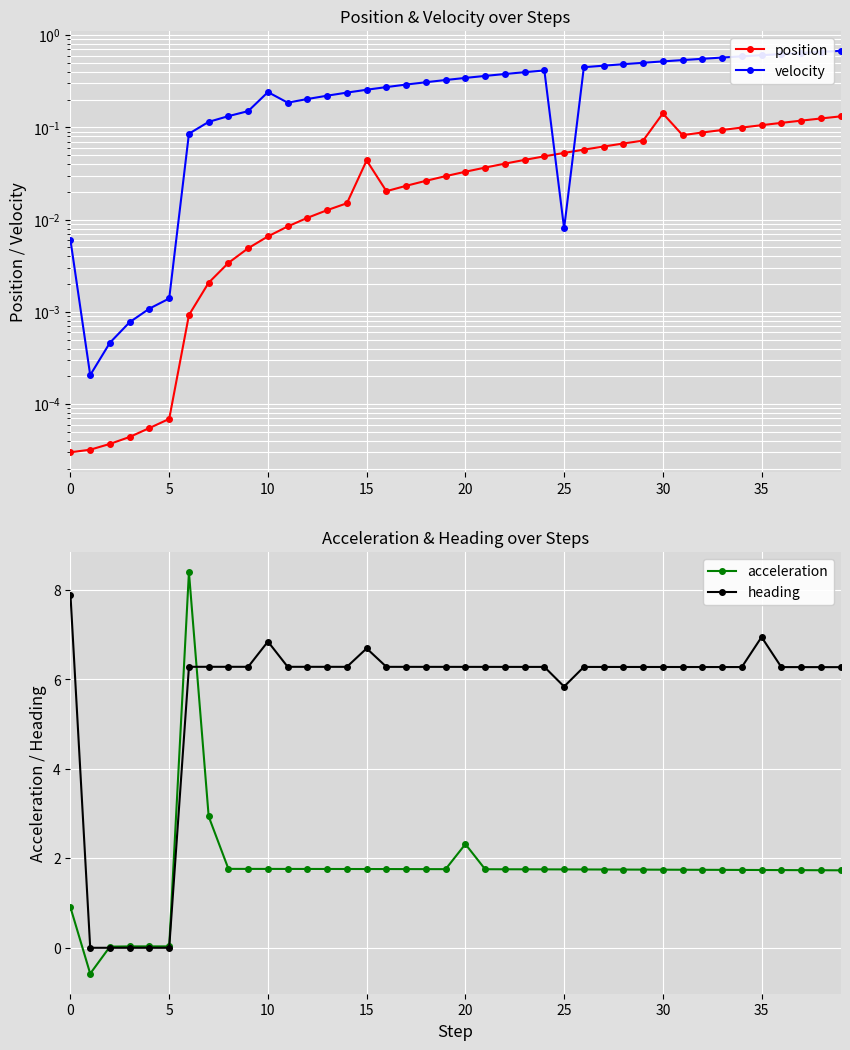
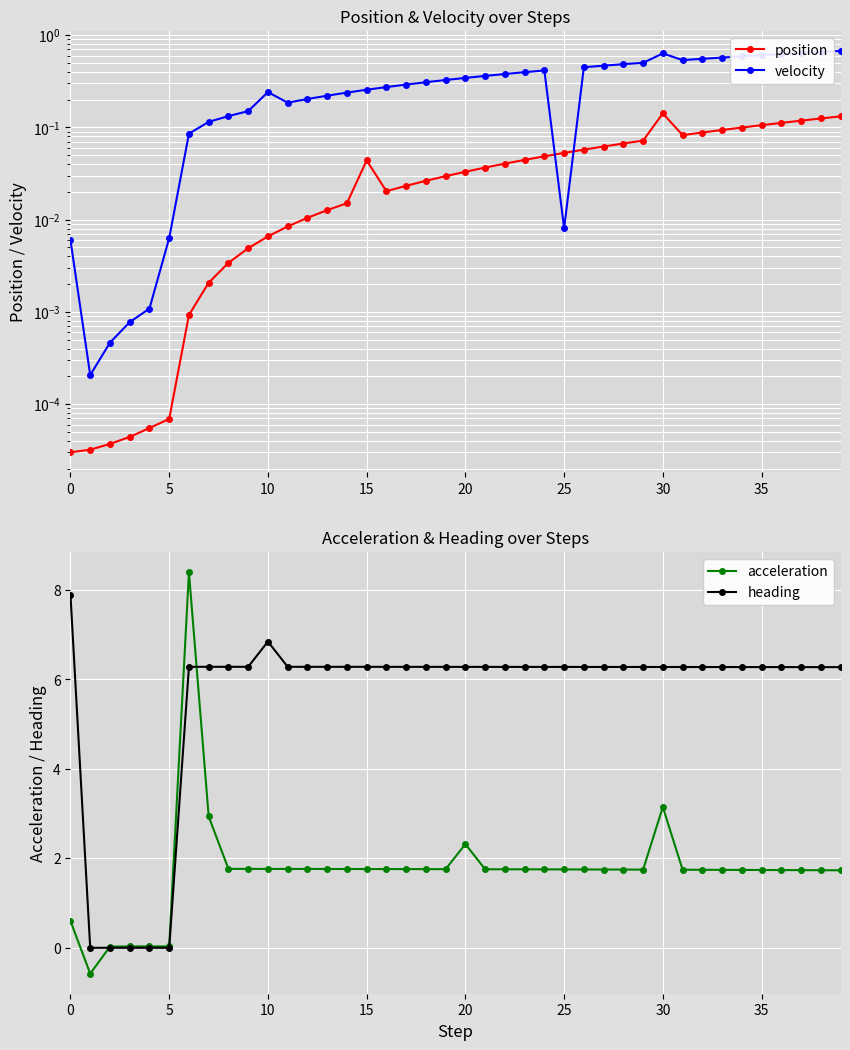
Position & Velocity over Steps, velocity, 5: 0.0014 -> 0.006
Position & Velocity over Steps, velocity, 30: 0.5 -> 0.6
Acceleration & Heading over Steps, acceleration, 0: 0.9 -> 0.6
Acceleration & Heading over Steps, heading, 15: 6.7 -> 6.3
Acceleration & Heading over Steps, heading, 25: 5.8 -> 6.3
Acceleration & Heading over Steps, acceleration, 30: 1.7 -> 3.1
Acceleration & Heading over Steps, heading, 35: 6.9 -> 6.3
